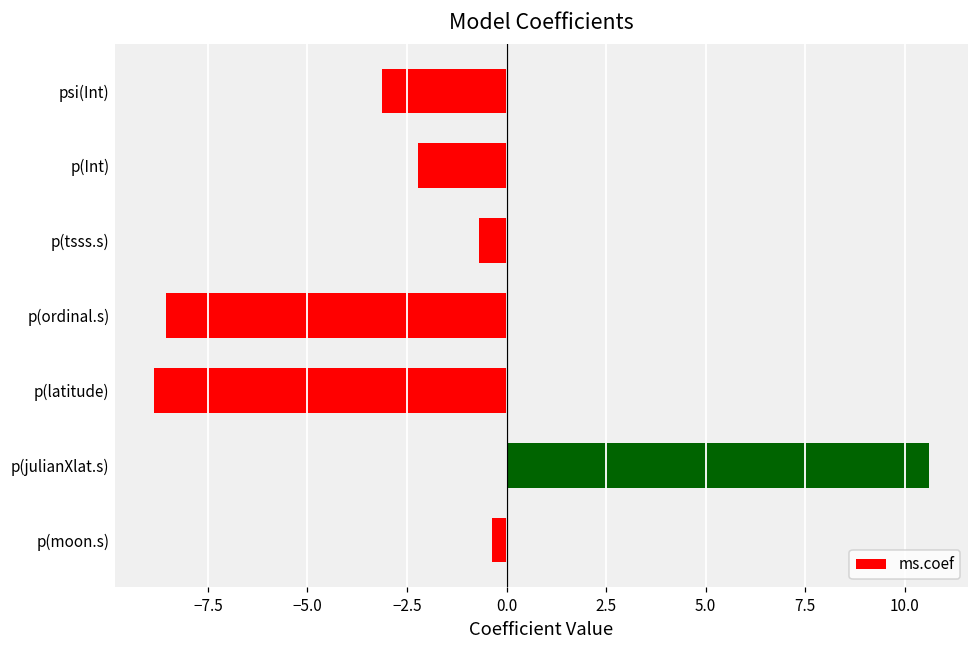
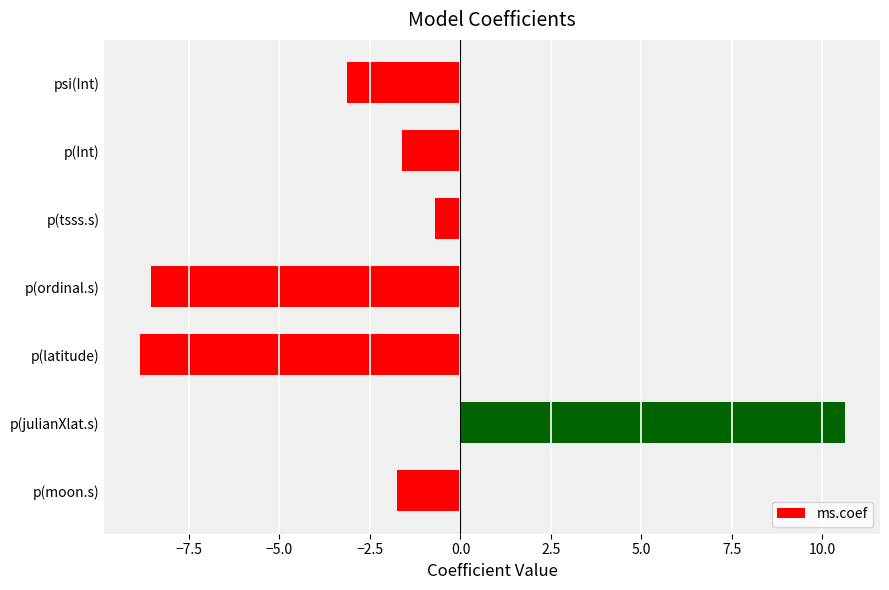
p(Int): -2.2 -> -1.6
p(moon.s): -0.4 -> -1.8
